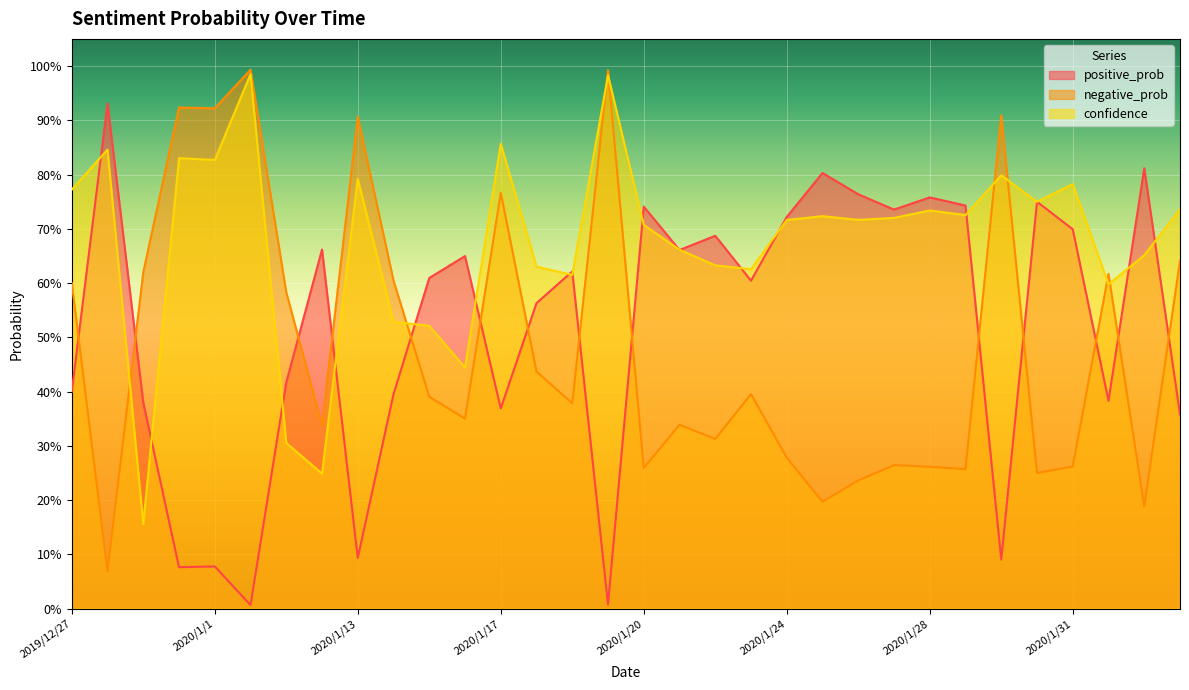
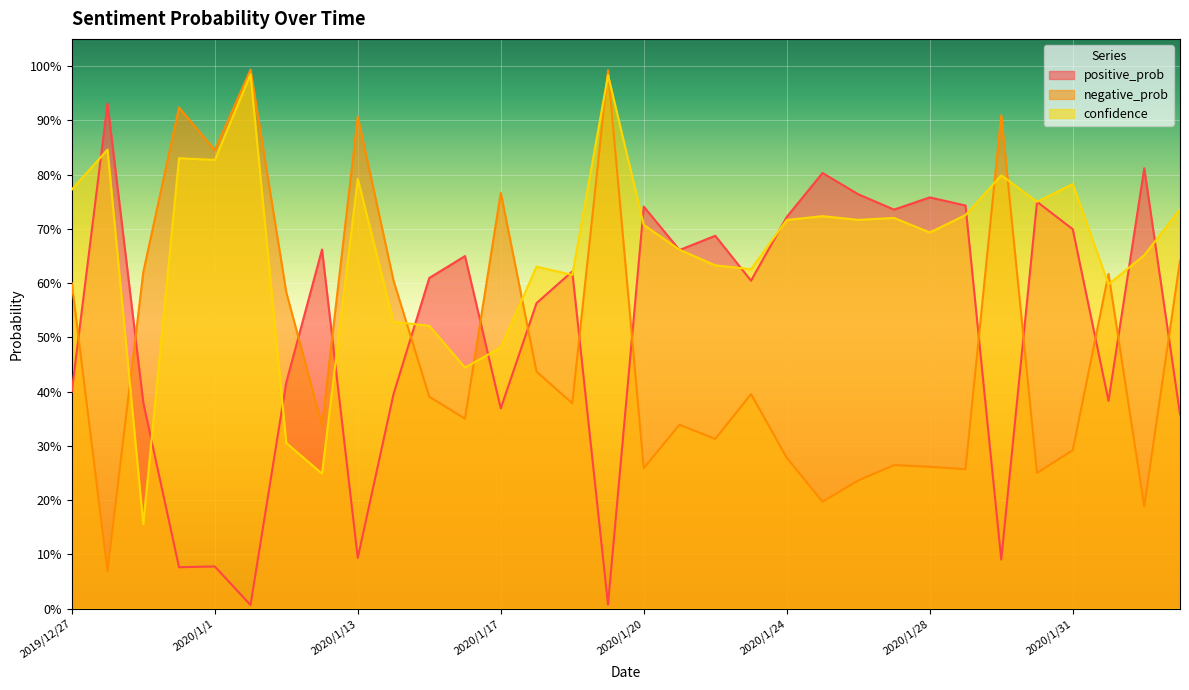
negative_prob, 2020/1/1: 92% -> 84%
confidence, 2020/1/17: 86% -> 48%
confidence, 2020/1/28: 73% -> 69%
negative_prob, 2020/1/31: 26% -> 29%
